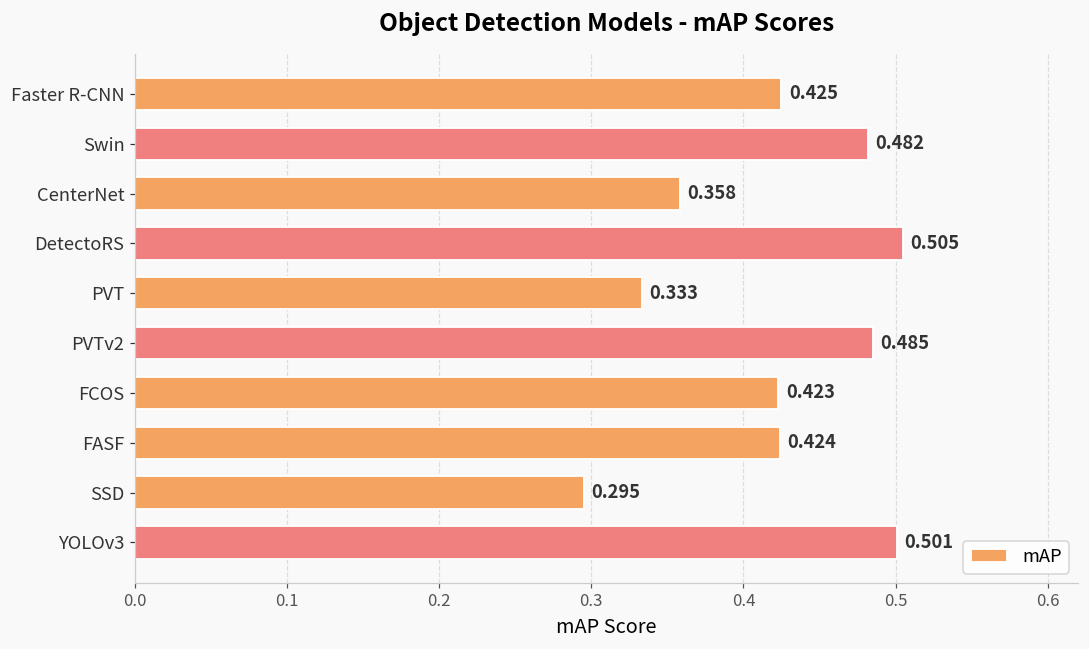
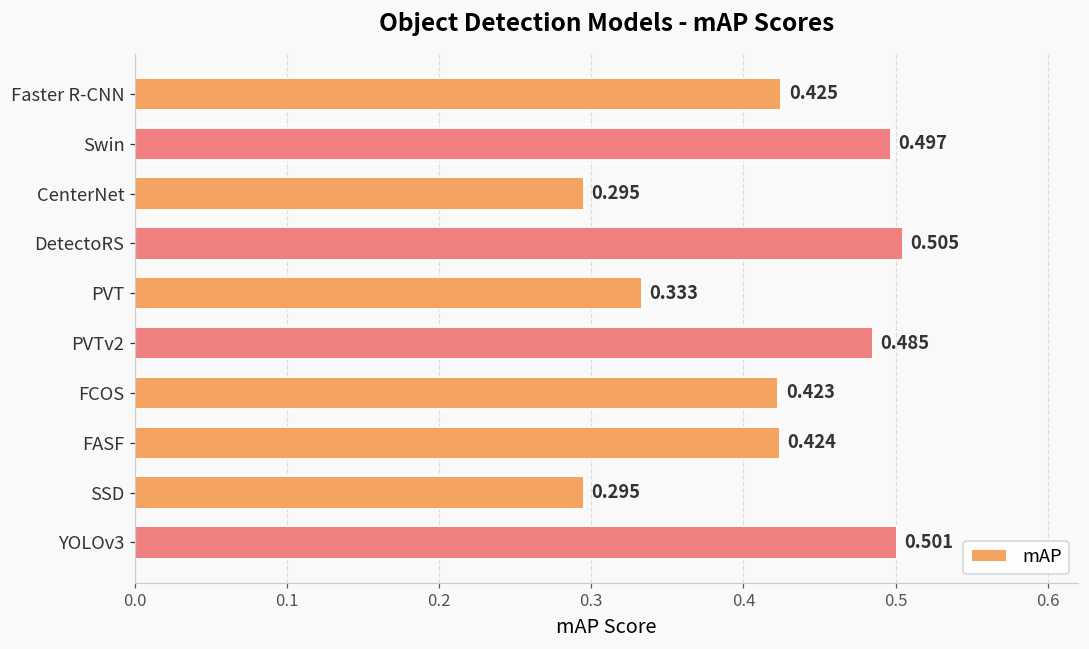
Swin: 0.482 -> 0.497
CenterNet: 0.358 -> 0.295
